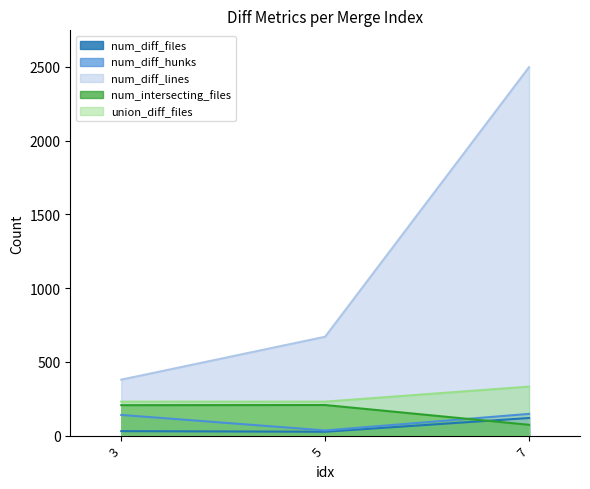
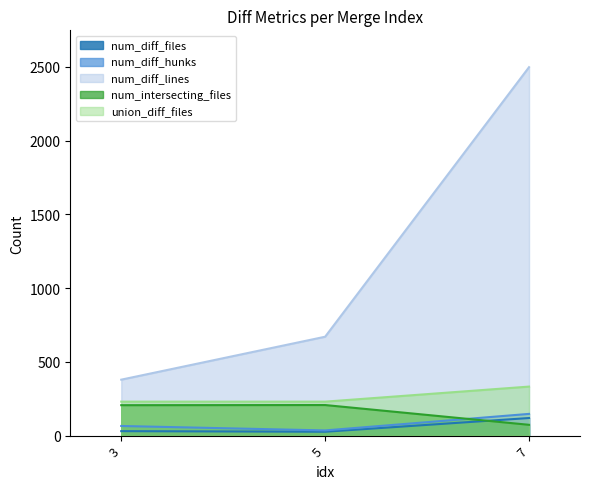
num_diff_hunks, 3: 140 -> 70
